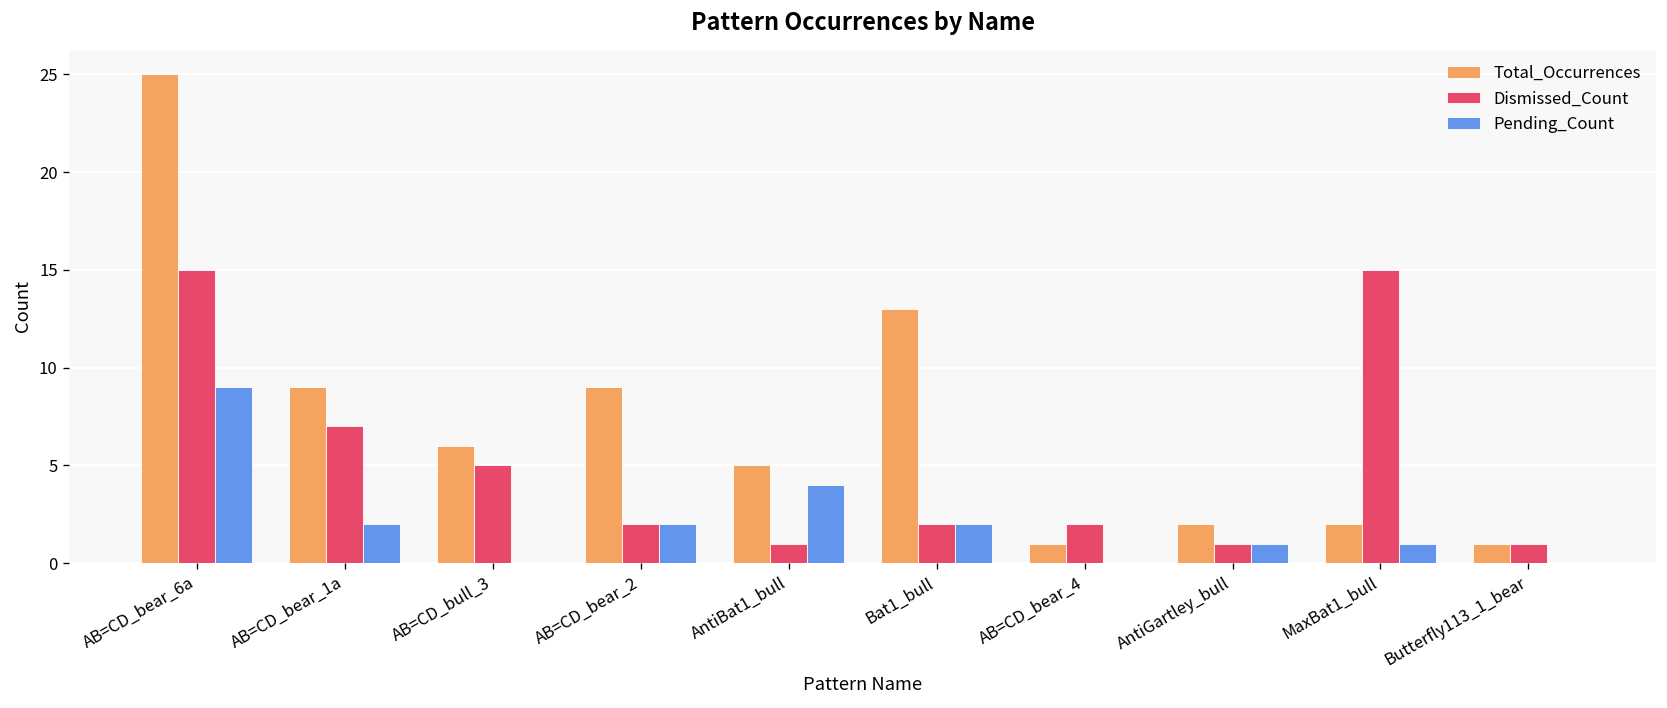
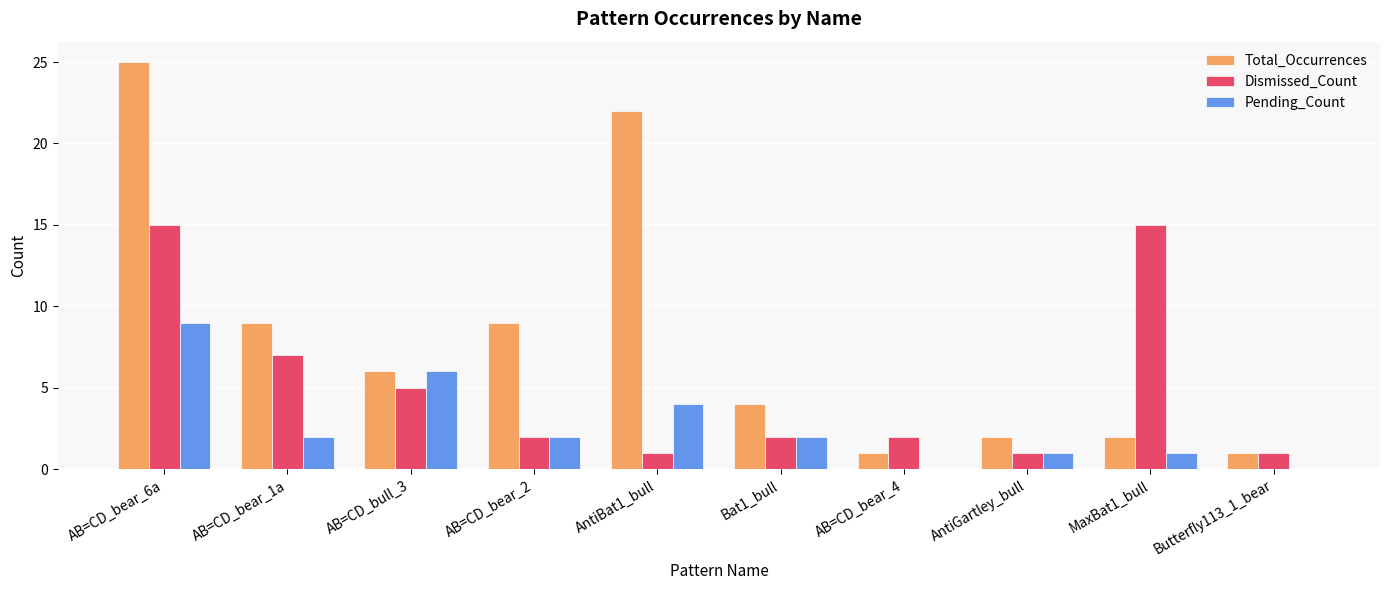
Pending_Count, AB=CD_bull_3: 0 -> 6
Total_Occurrences, AntiBat1_bull: 5 -> 22
Total_Occurrences, Bat1_bull: 13 -> 4
